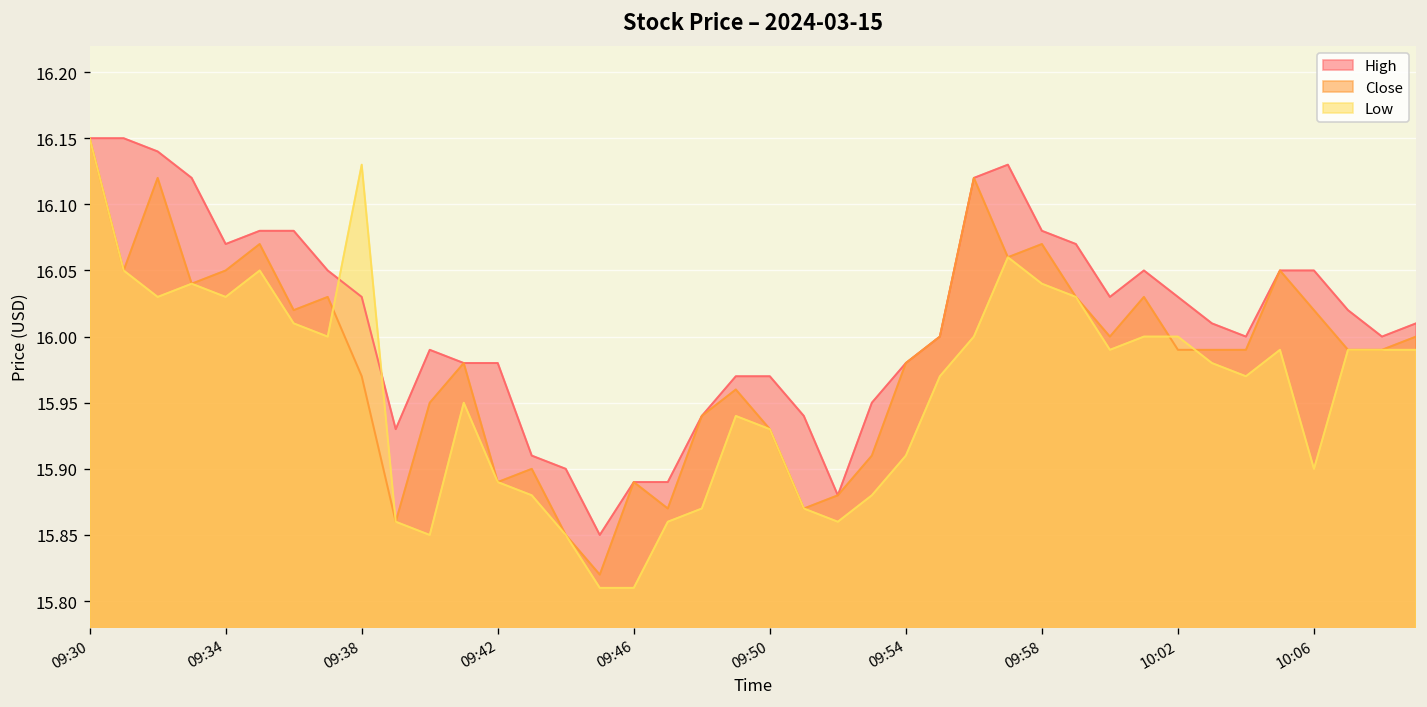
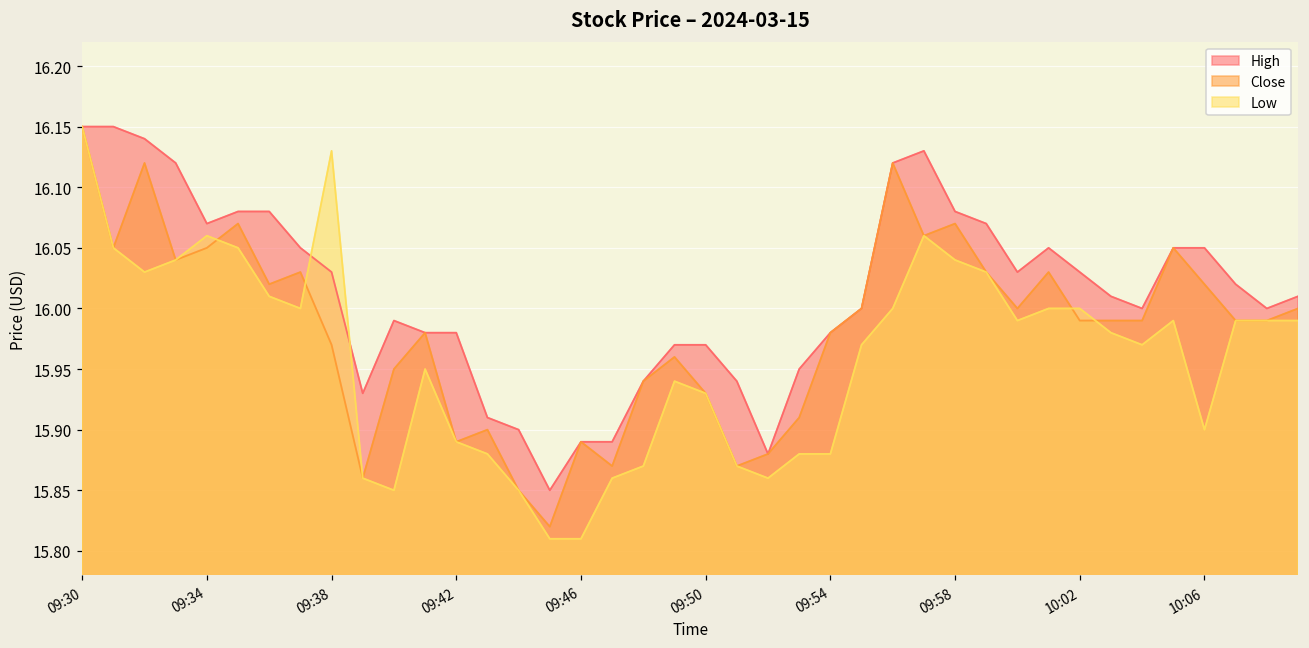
Low, 09:34: 16.03 -> 16.06
Low, 09:54: 15.91 -> 15.88
